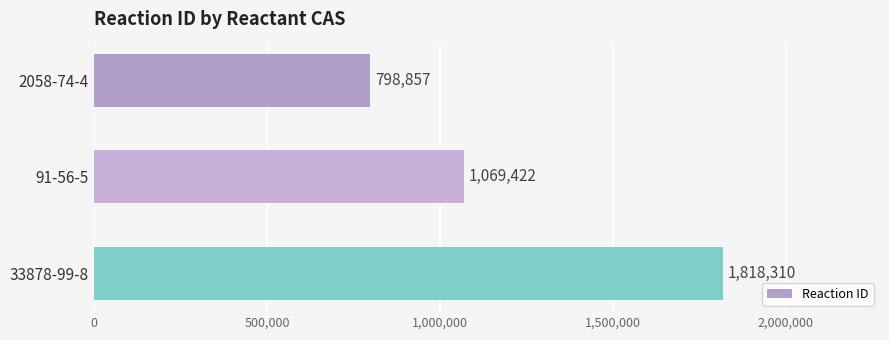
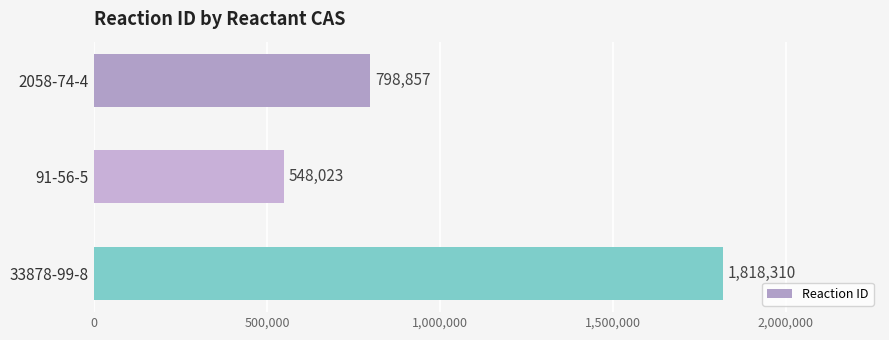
91-56-5: 1,069,422 -> 548,023
